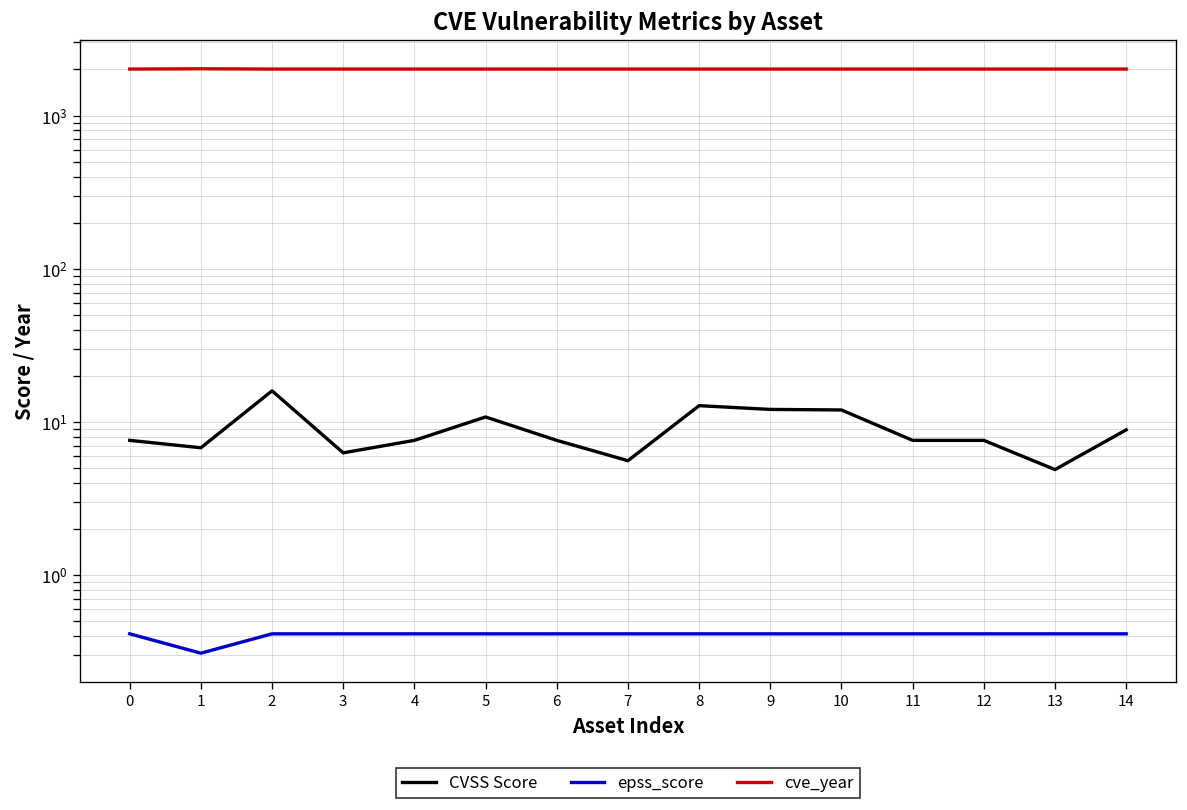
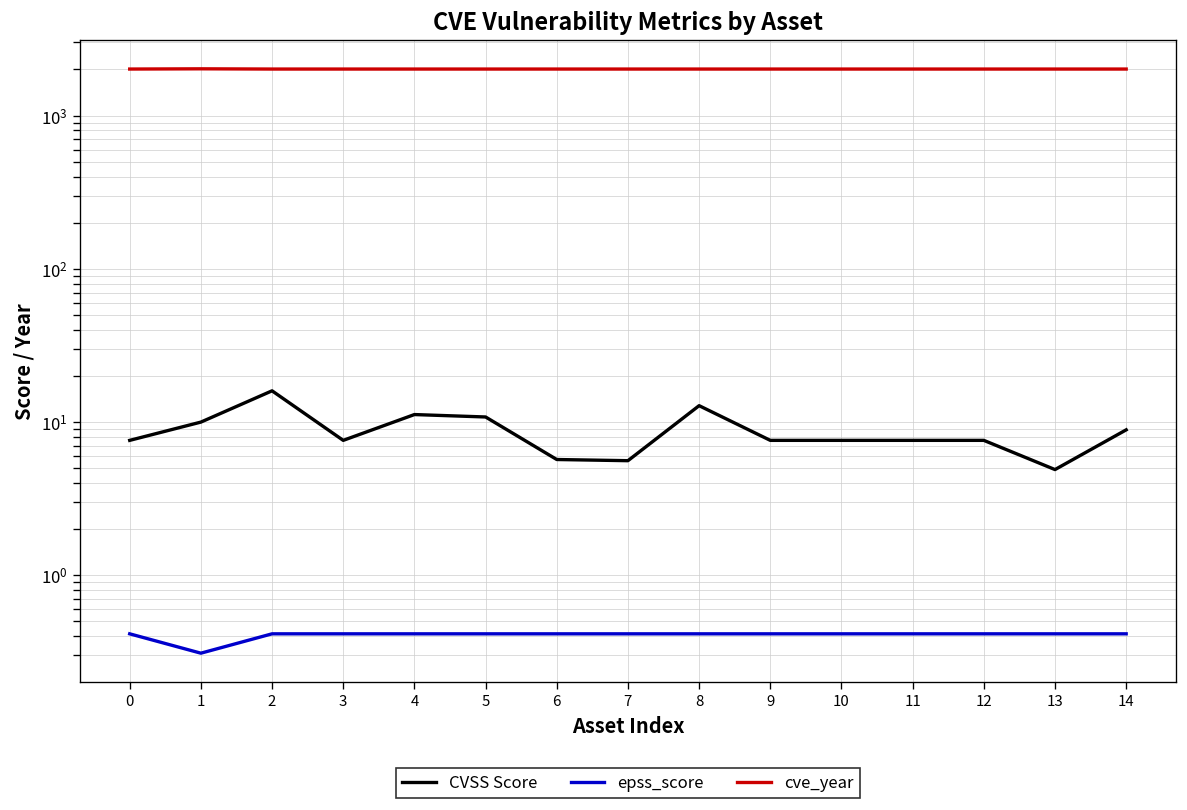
CVSS Score, 1: 7 -> 10
CVSS Score, 3: 6 -> 8
CVSS Score, 4: 8 -> 11
CVSS Score, 6: 8 -> 6
CVSS Score, 9: 12 -> 8
CVSS Score, 10: 12 -> 8
